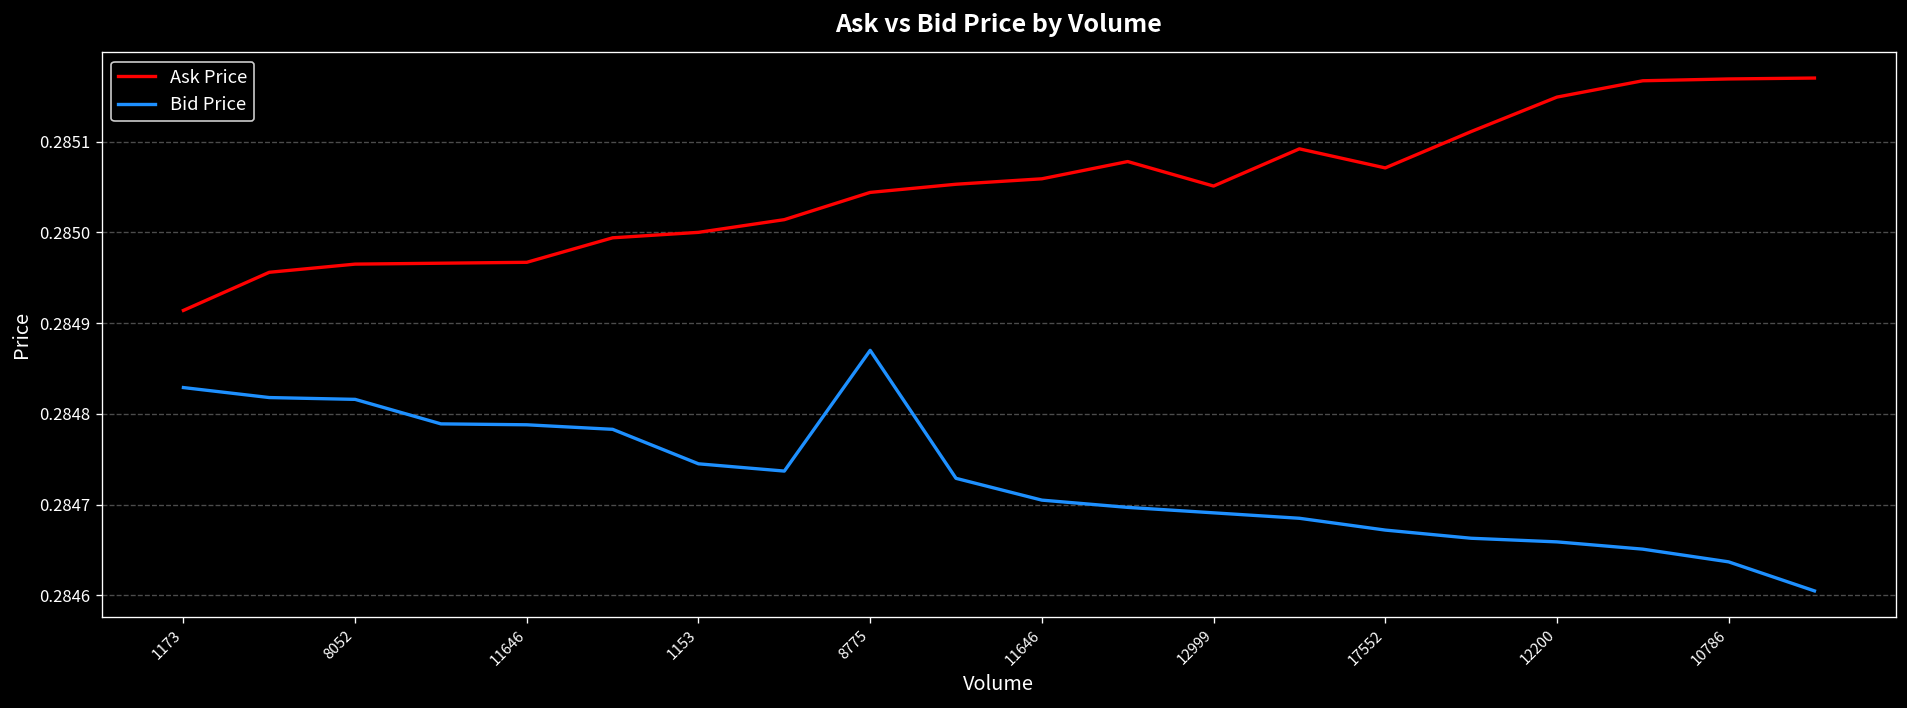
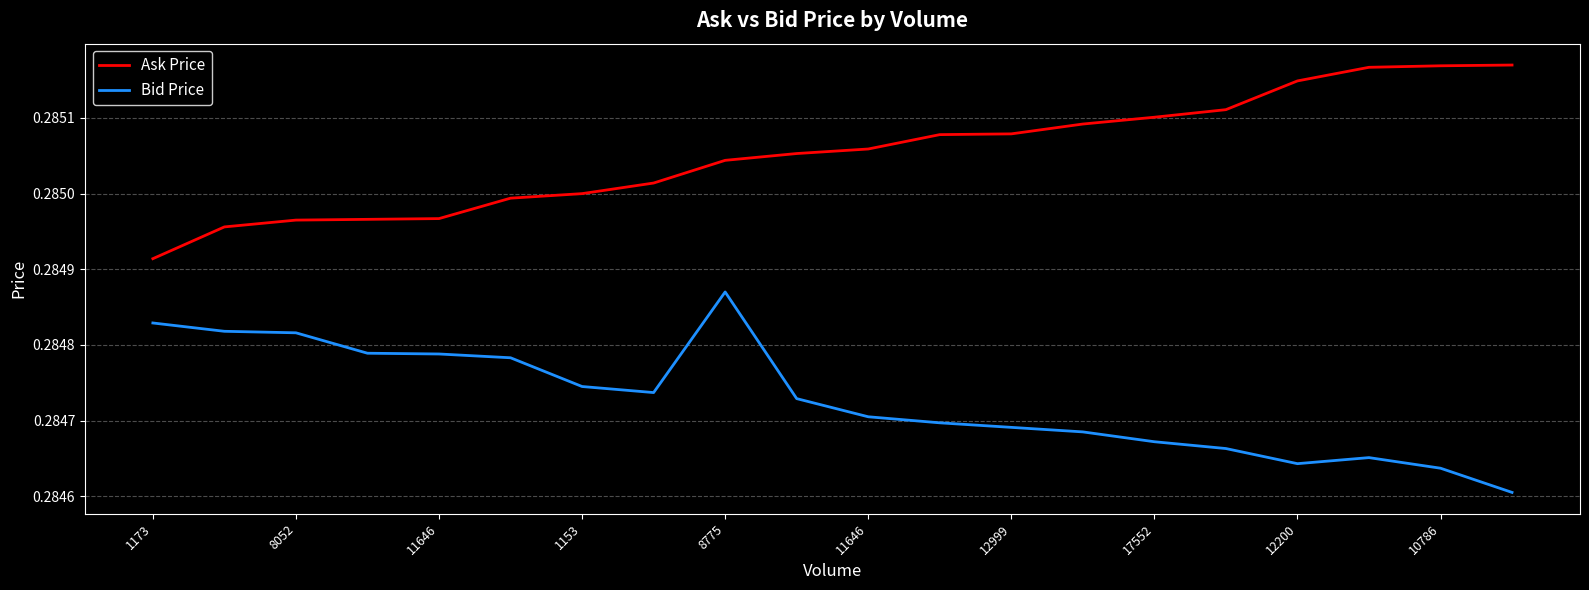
Ask Price, 12999: 0.28505 -> 0.28508
Ask Price, 17552: 0.28507 -> 0.28510
Bid Price, 12200: 0.28466 -> 0.28464
